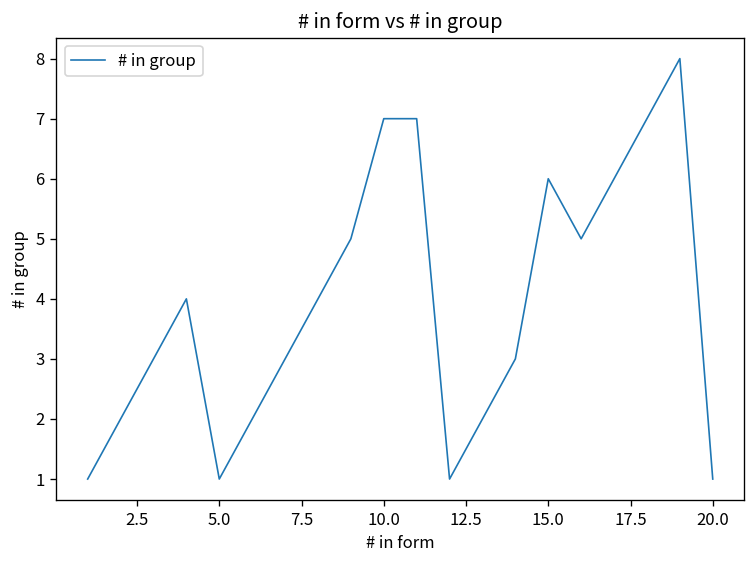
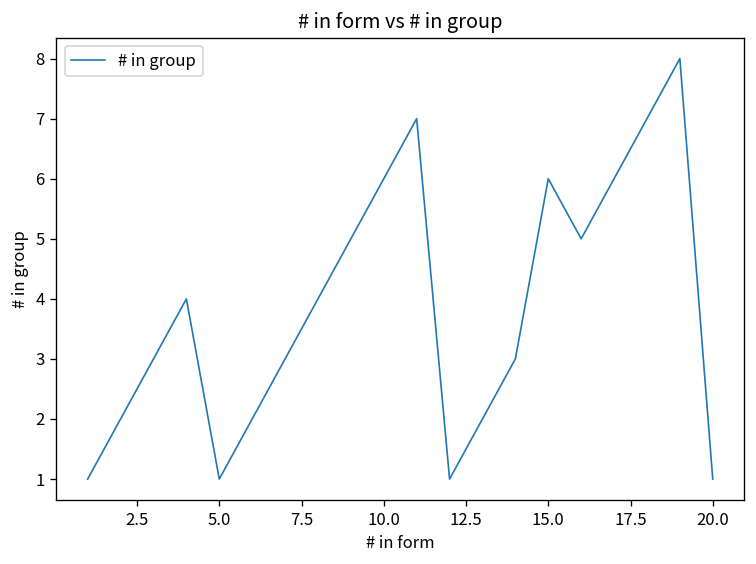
10.0: 7 -> 6
